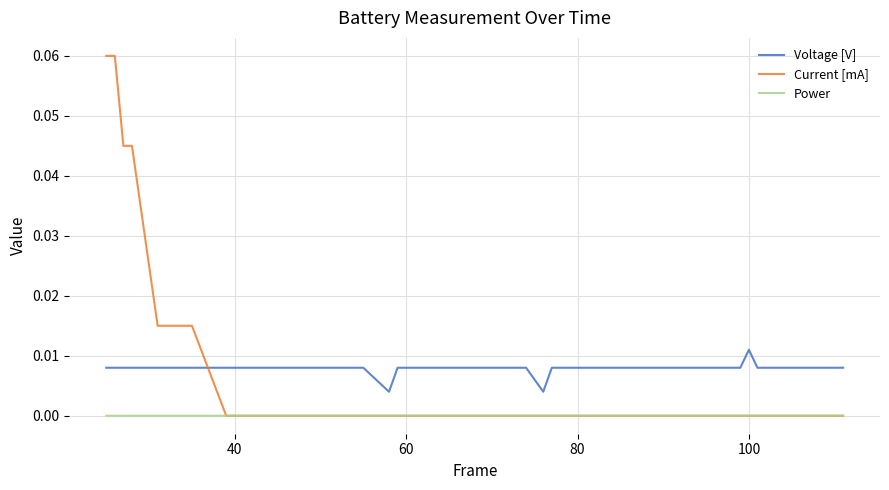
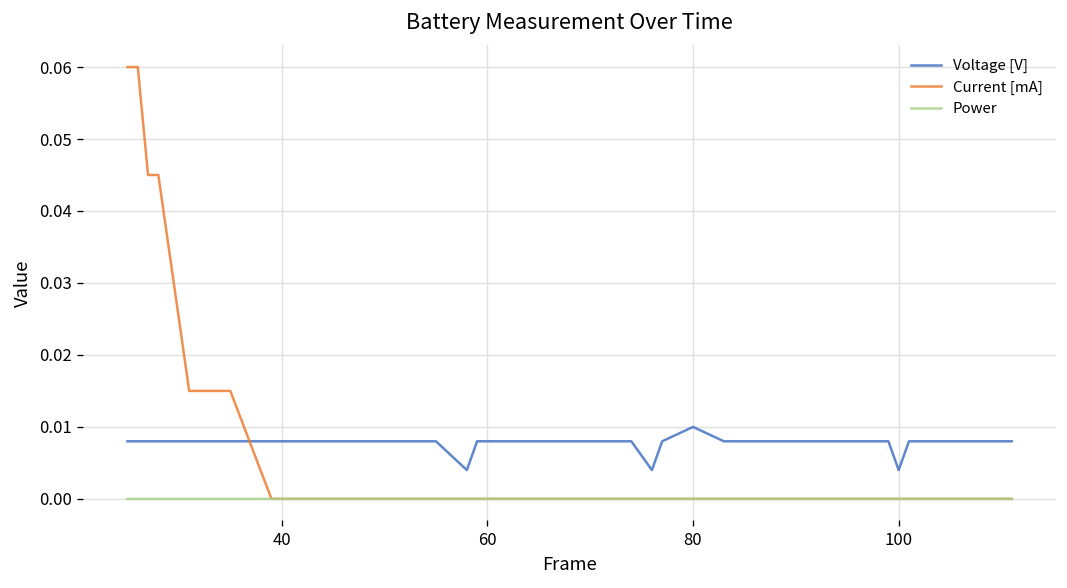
Voltage [V], 80: 0.008 -> 0.010
Voltage [V], 100: 0.011 -> 0.004
